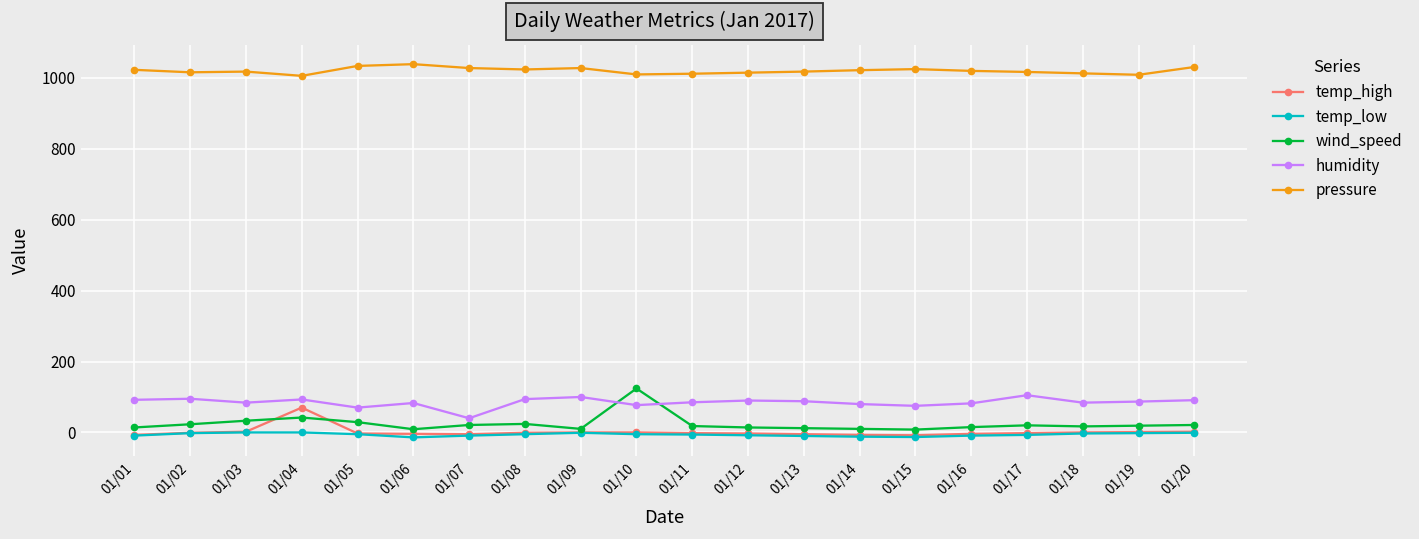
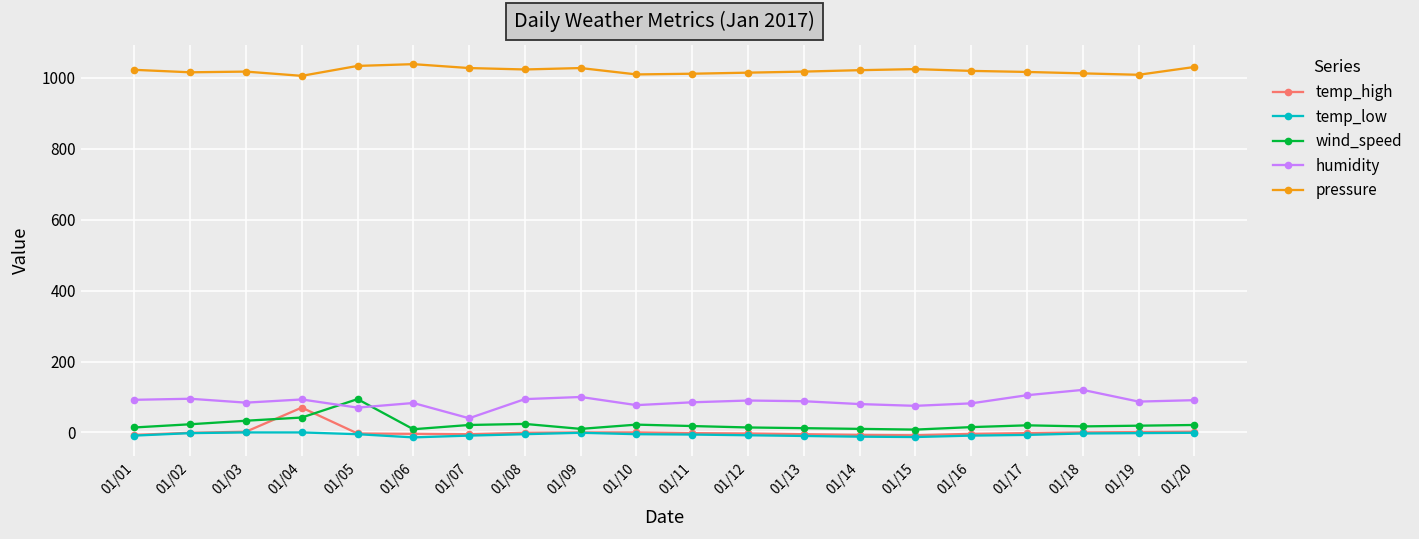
wind_speed, 01/05: 30 -> 90
wind_speed, 01/10: 120 -> 20
humidity, 01/18: 80 -> 120
